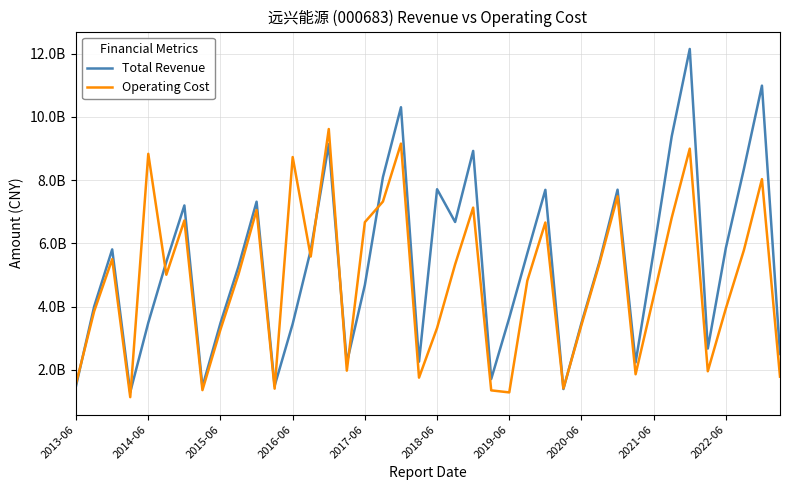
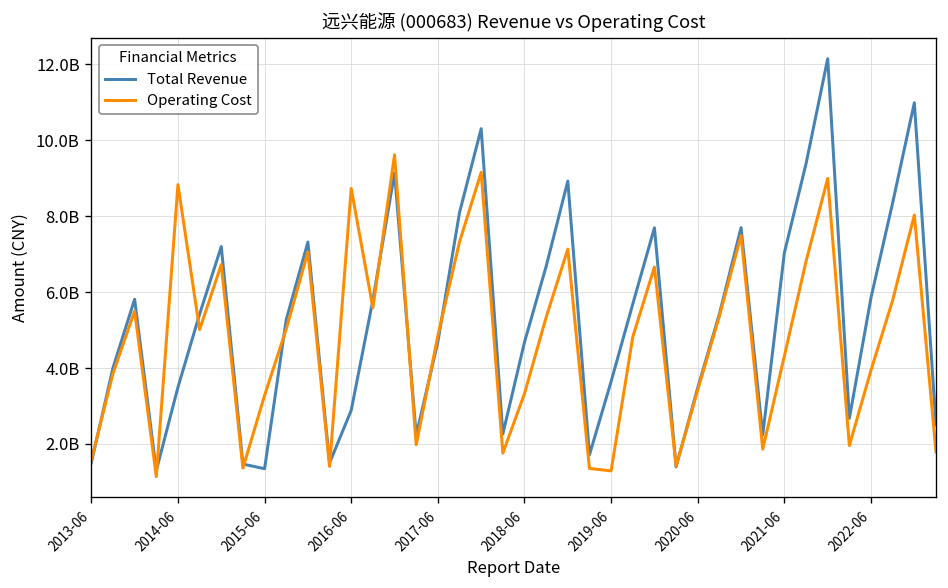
Total Revenue, 2015-06: 3500000000 -> 1300000000
Total Revenue, 2016-06: 3500000000 -> 2900000000
Operating Cost, 2017-06: 6700000000 -> 4800000000
Total Revenue, 2018-06: 7700000000 -> 4700000000
Total Revenue, 2021-06: 5700000000 -> 7000000000
